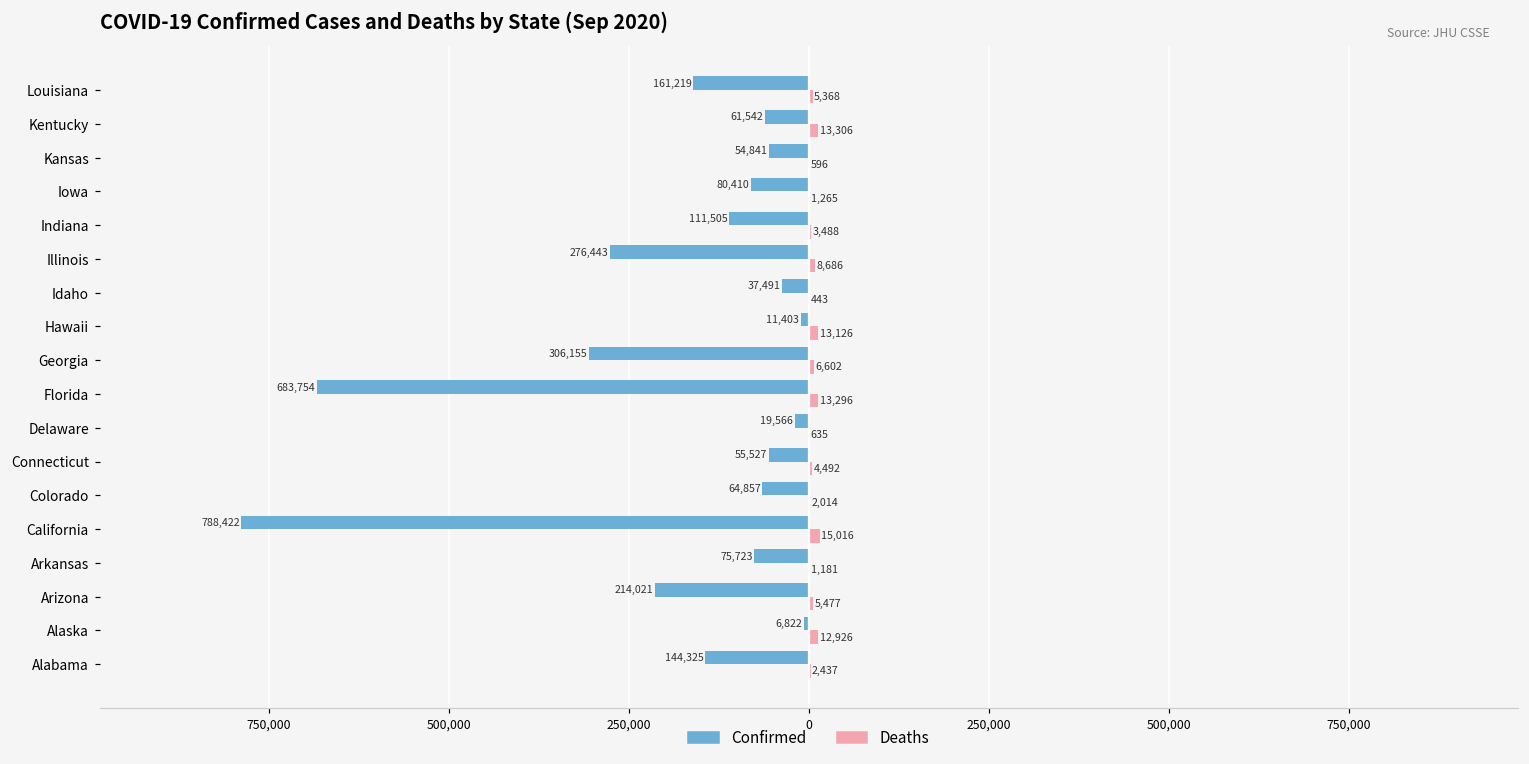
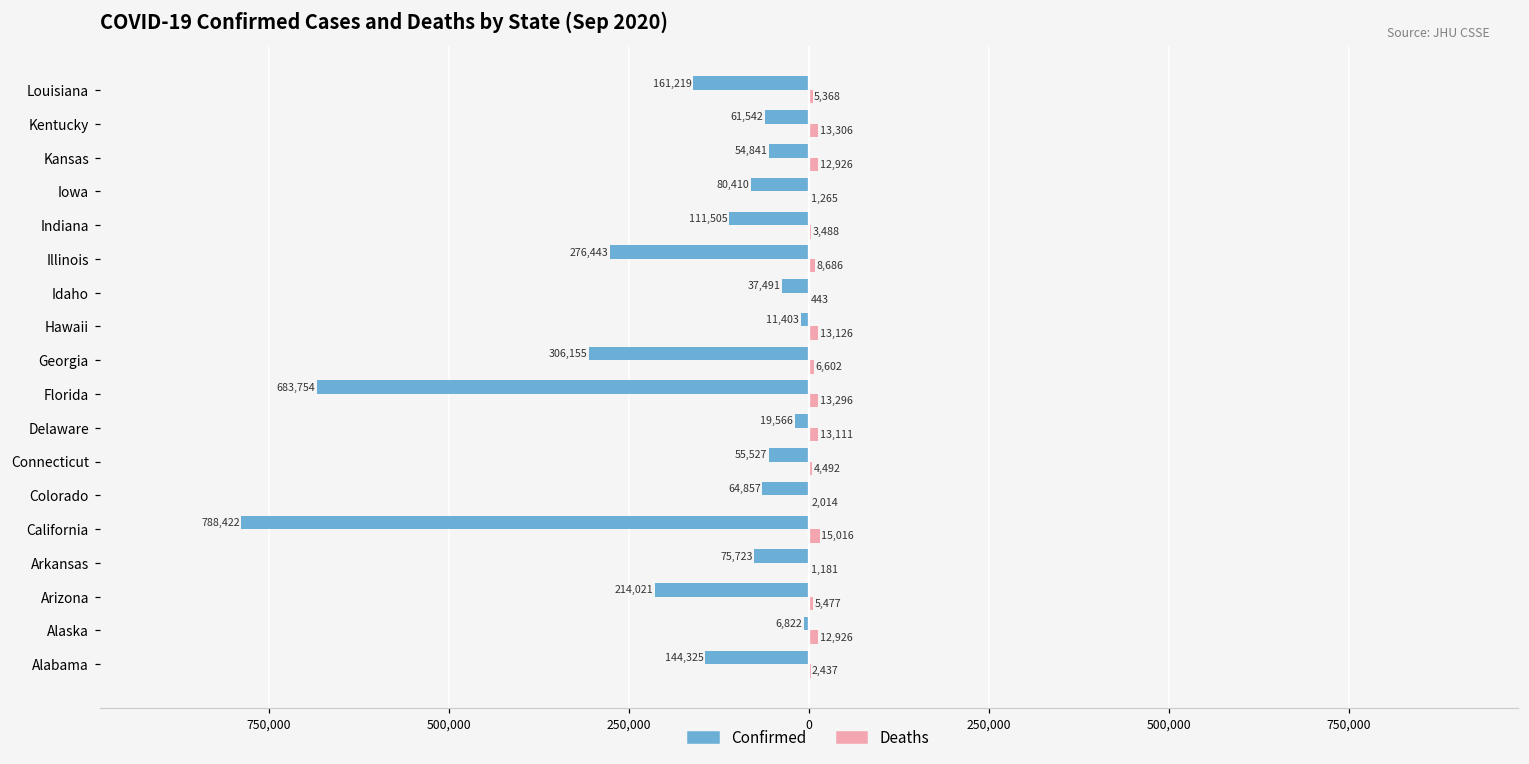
Deaths, Kansas: 596 -> 12,926
Deaths, Delaware: 635 -> 13,111
